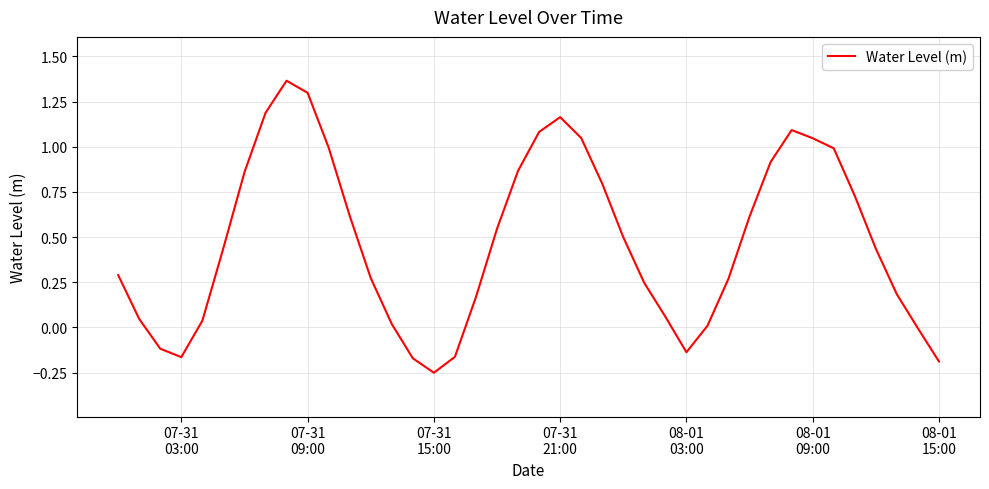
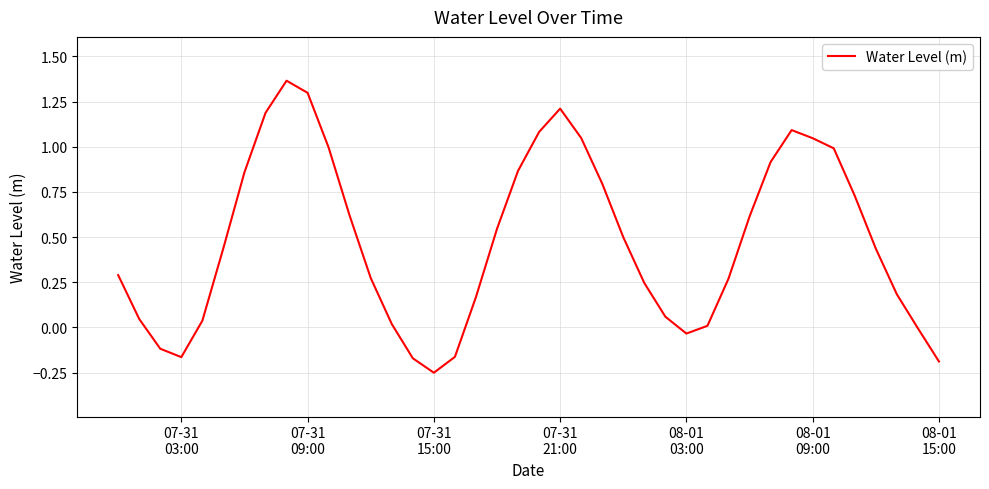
07-31 21:00: 1.16 -> 1.21
08-01 03:00: -0.14 -> -0.03
